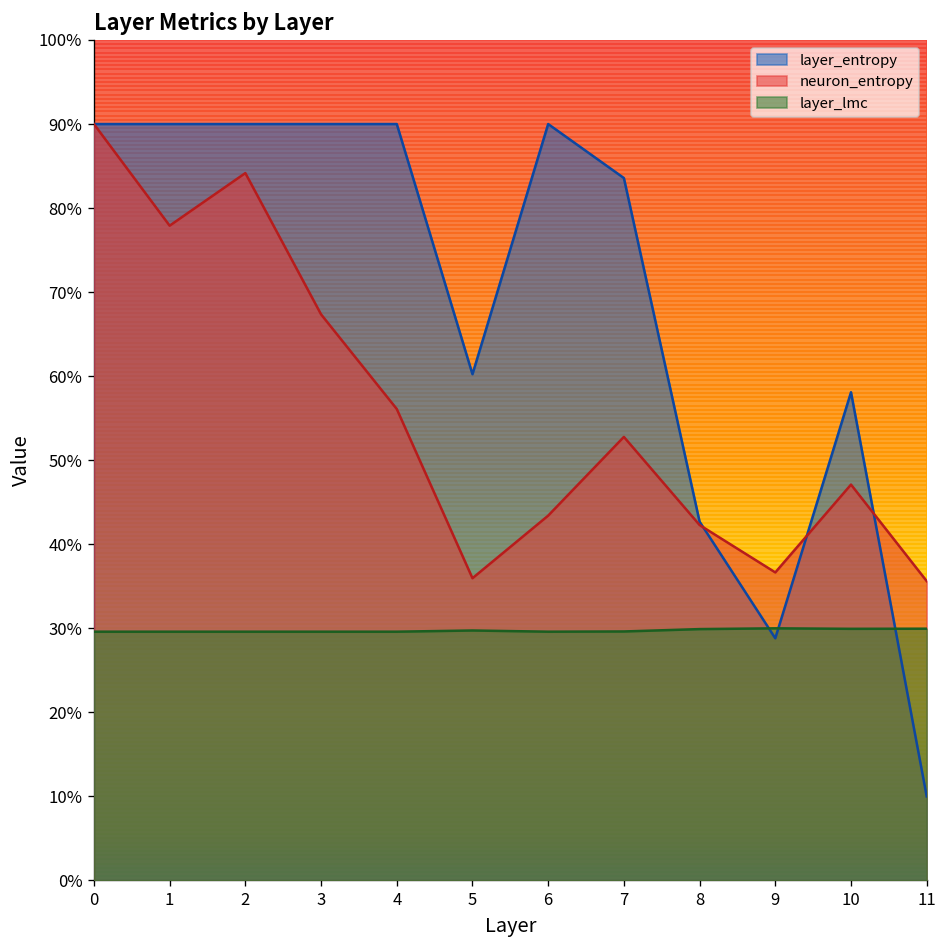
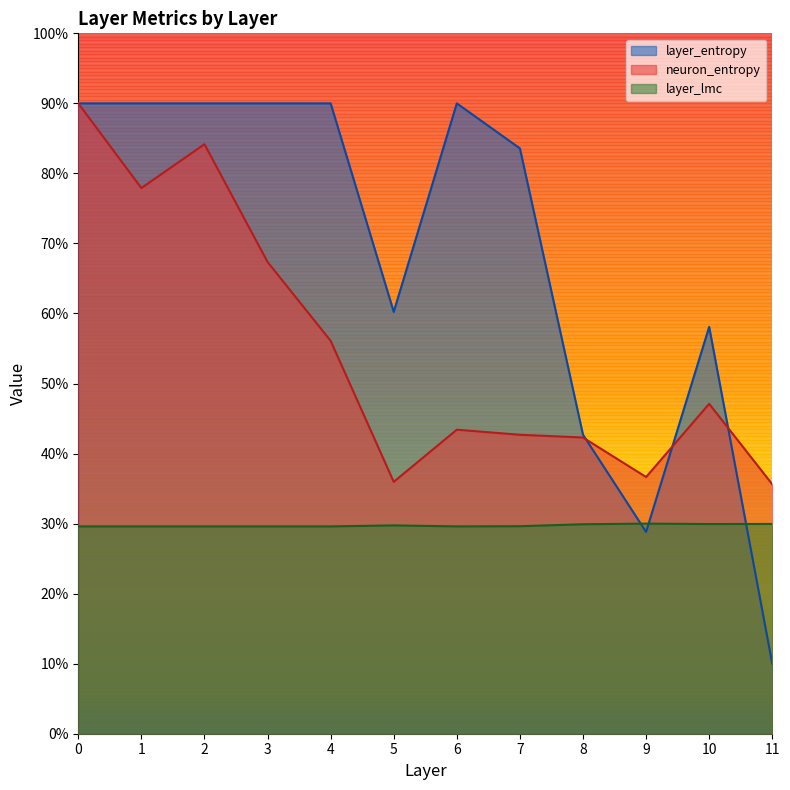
neuron_entropy, 7: 53% -> 43%
